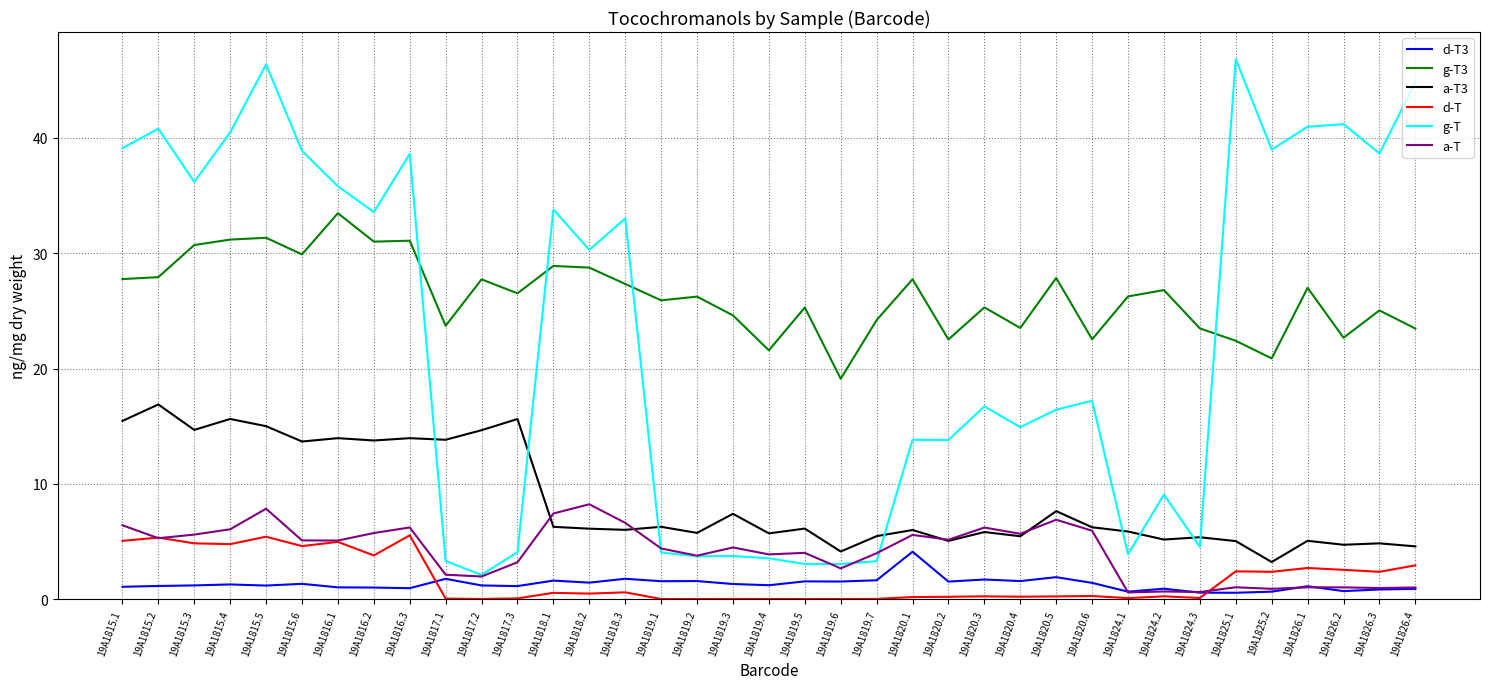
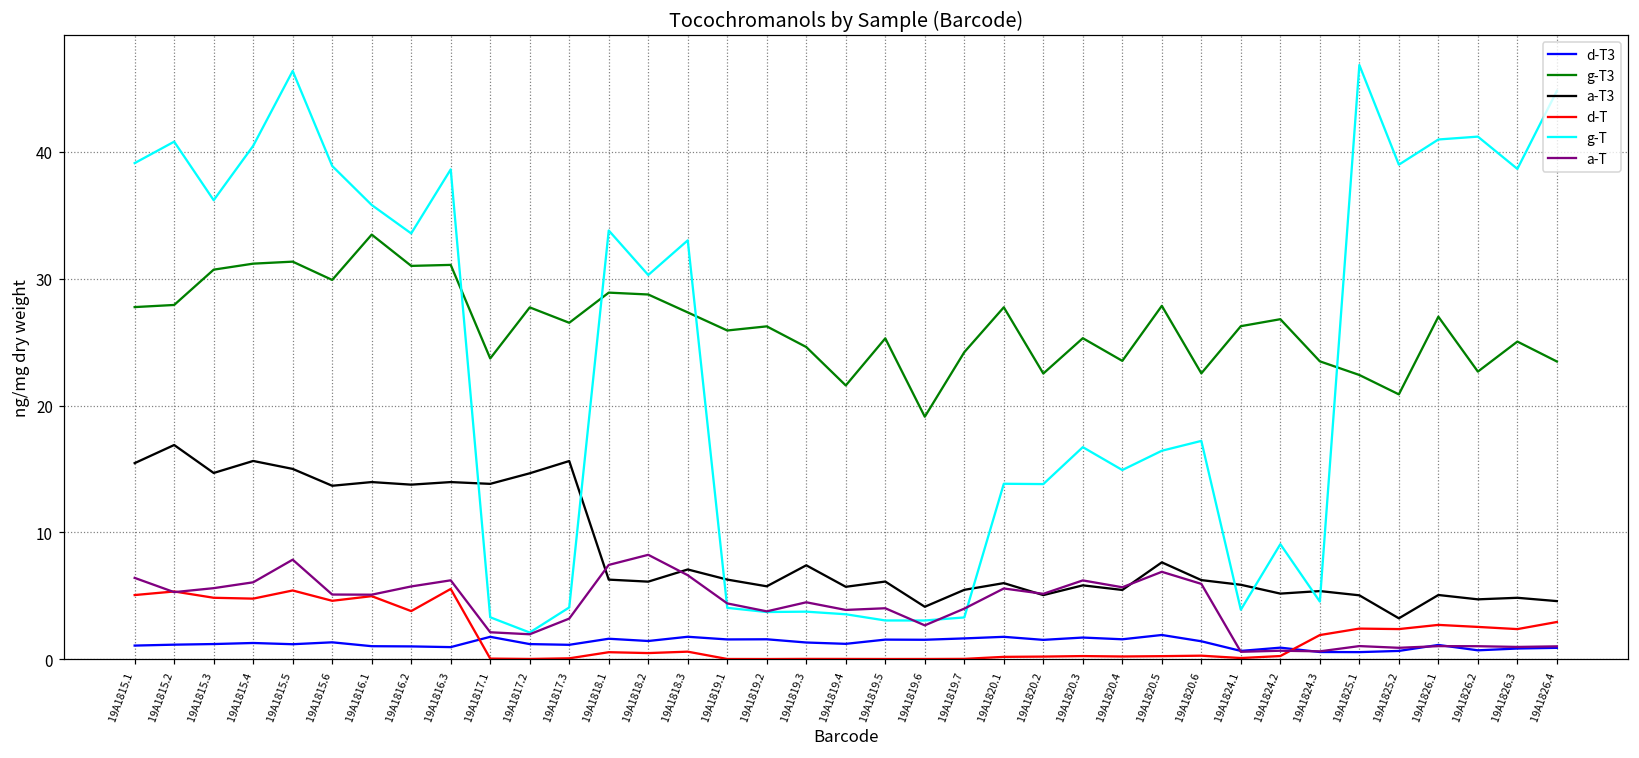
a-T3, 19A1818.3: 6.0 -> 7.1
d-T3, 19A1820.1: 4.1 -> 1.8
d-T, 19A1824.3: 0.1 -> 1.9
